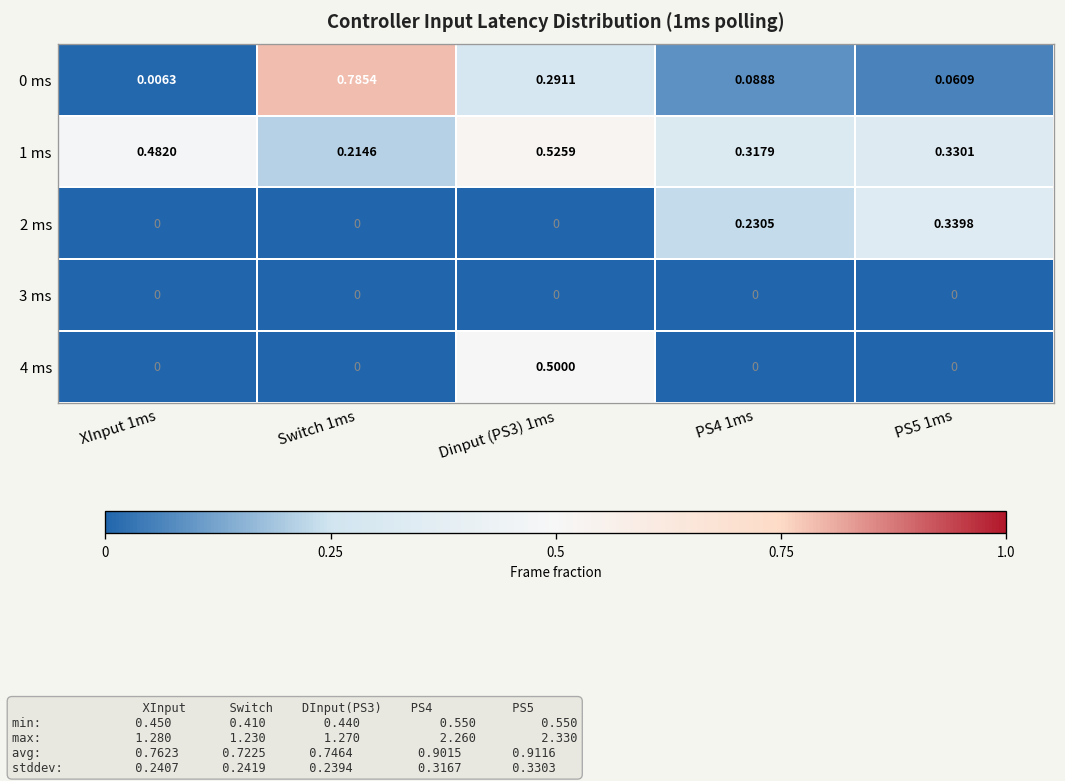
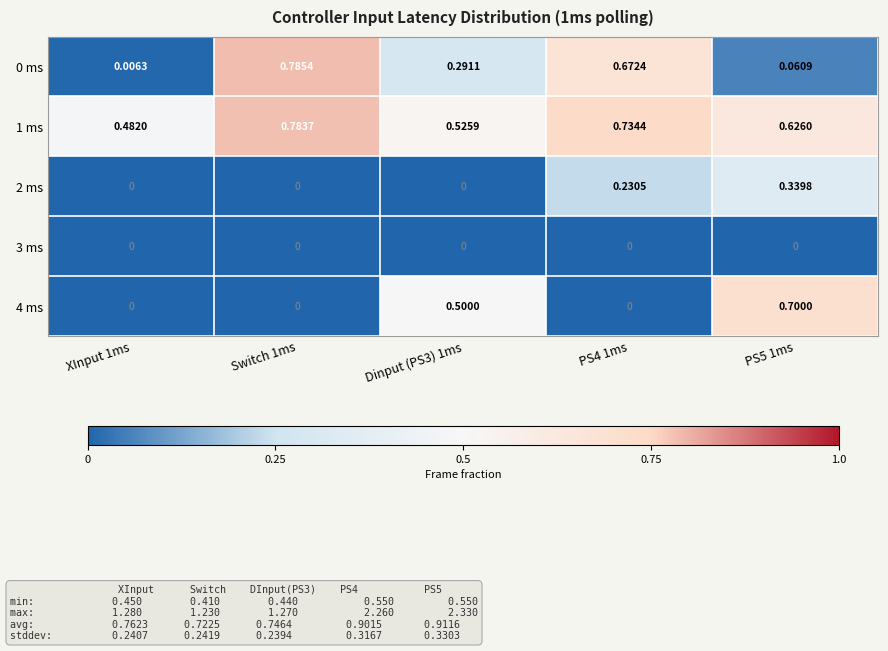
0 ms, PS4 1ms: 0.0888 -> 0.6724
1 ms, Switch 1ms: 0.2146 -> 0.7837
1 ms, PS4 1ms: 0.3179 -> 0.7344
1 ms, PS5 1ms: 0.3301 -> 0.6260
4 ms, PS5 1ms: 0 -> 0.7000
